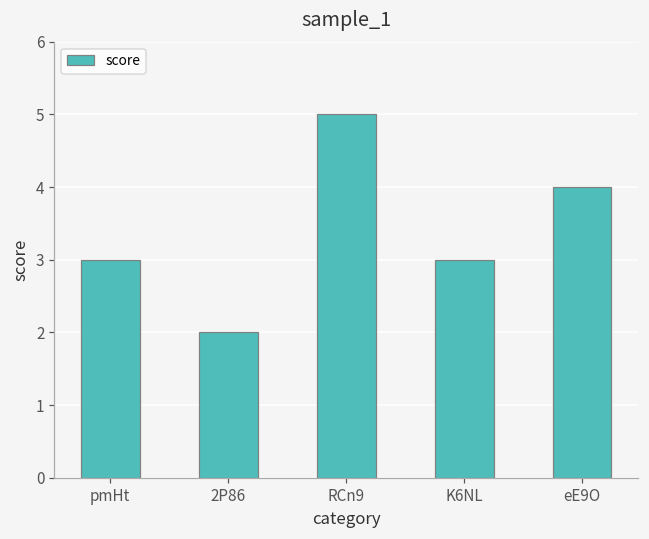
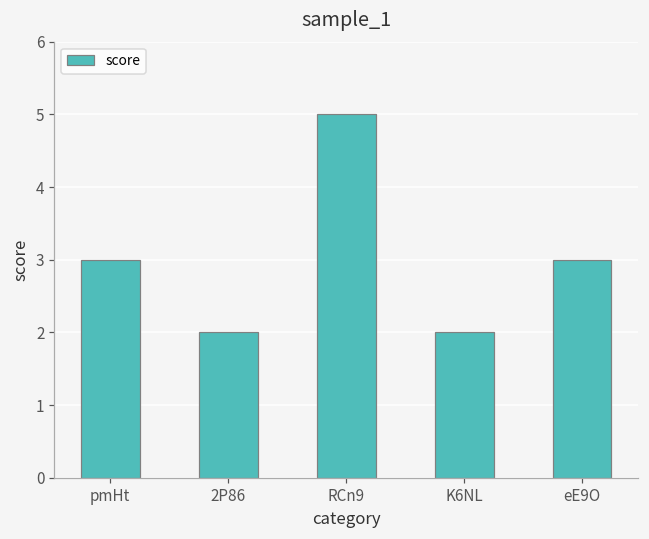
K6NL: 3 -> 2
eE9O: 4 -> 3
